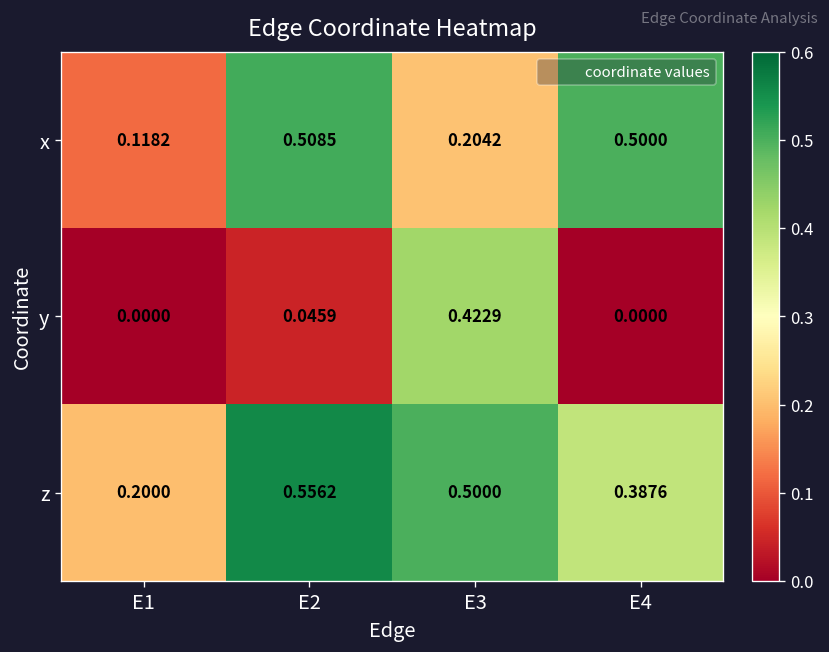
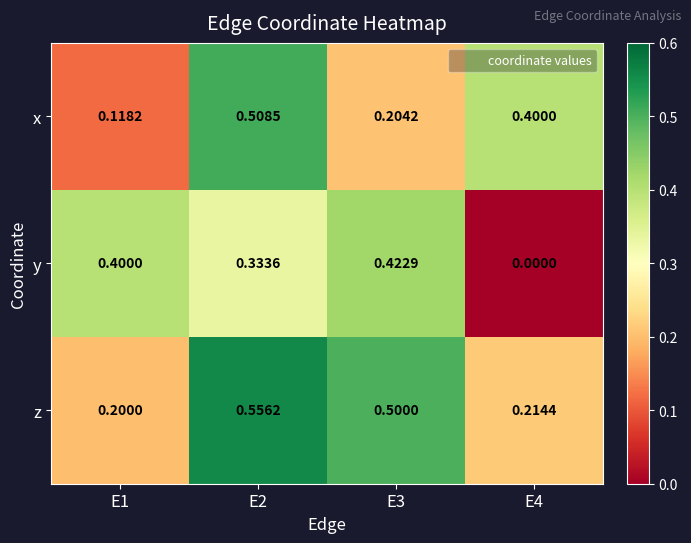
x, E4: 0.5000 -> 0.4000
y, E1: 0.0000 -> 0.4000
y, E2: 0.0459 -> 0.3336
z, E4: 0.3876 -> 0.2144
